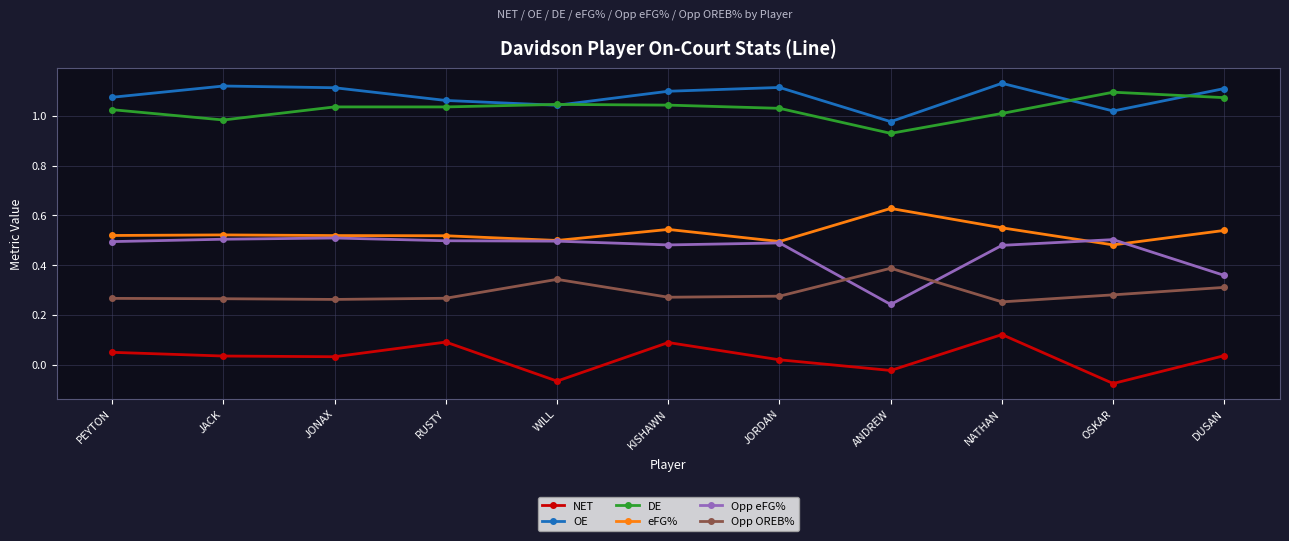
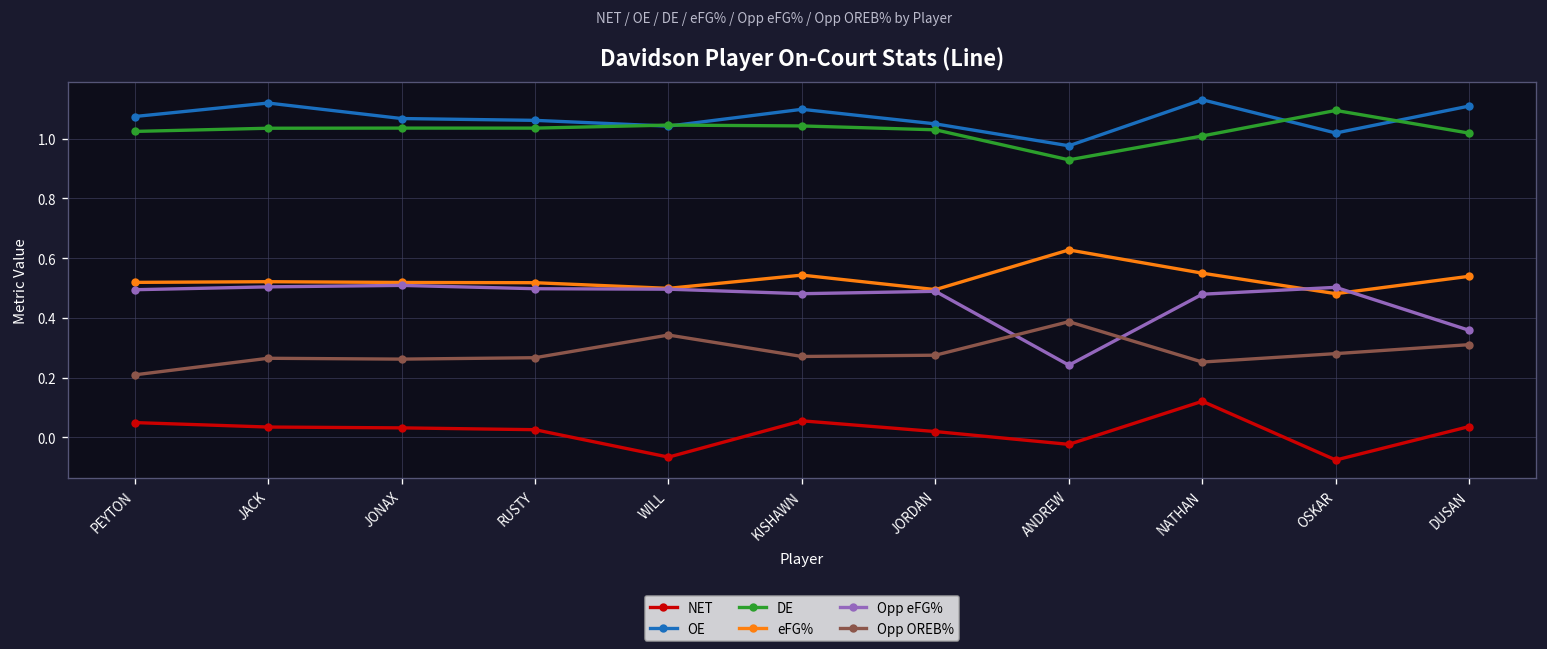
Opp OREB%, PEYTON: 0.27 -> 0.21
DE, JACK: 0.98 -> 1.03
OE, JONAX: 1.11 -> 1.07
NET, RUSTY: 0.09 -> 0.03
NET, KISHAWN: 0.09 -> 0.06
OE, JORDAN: 1.11 -> 1.05
DE, DUSAN: 1.07 -> 1.02
